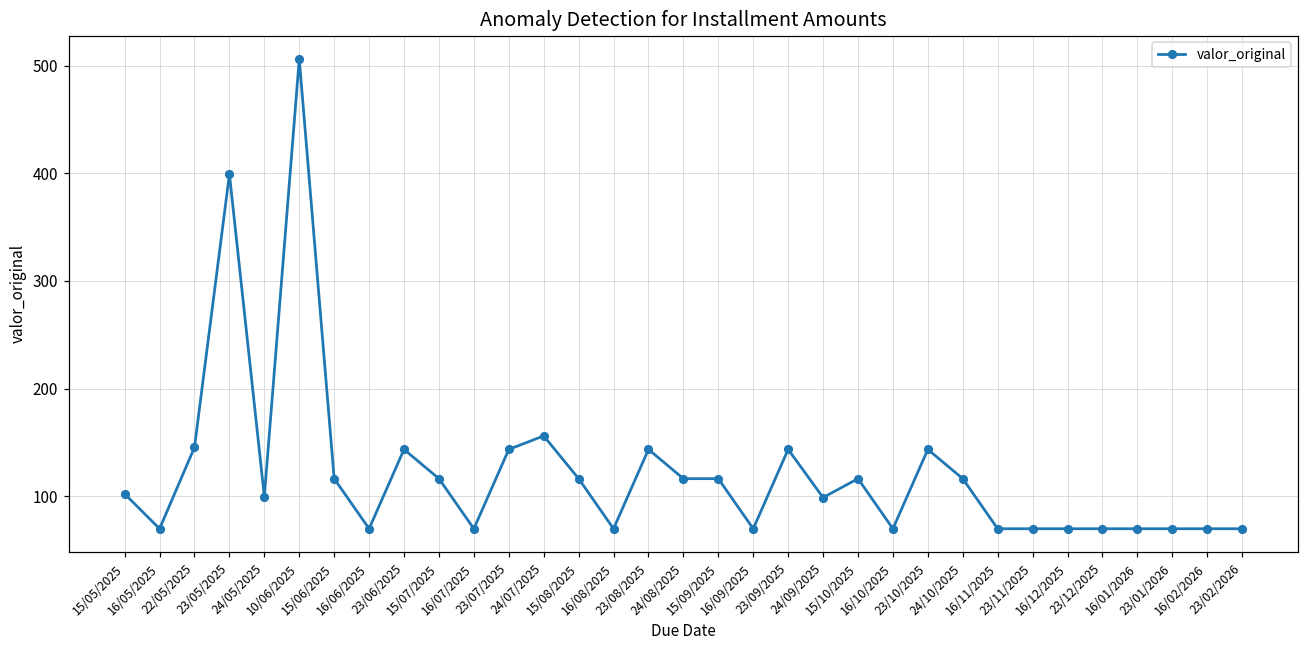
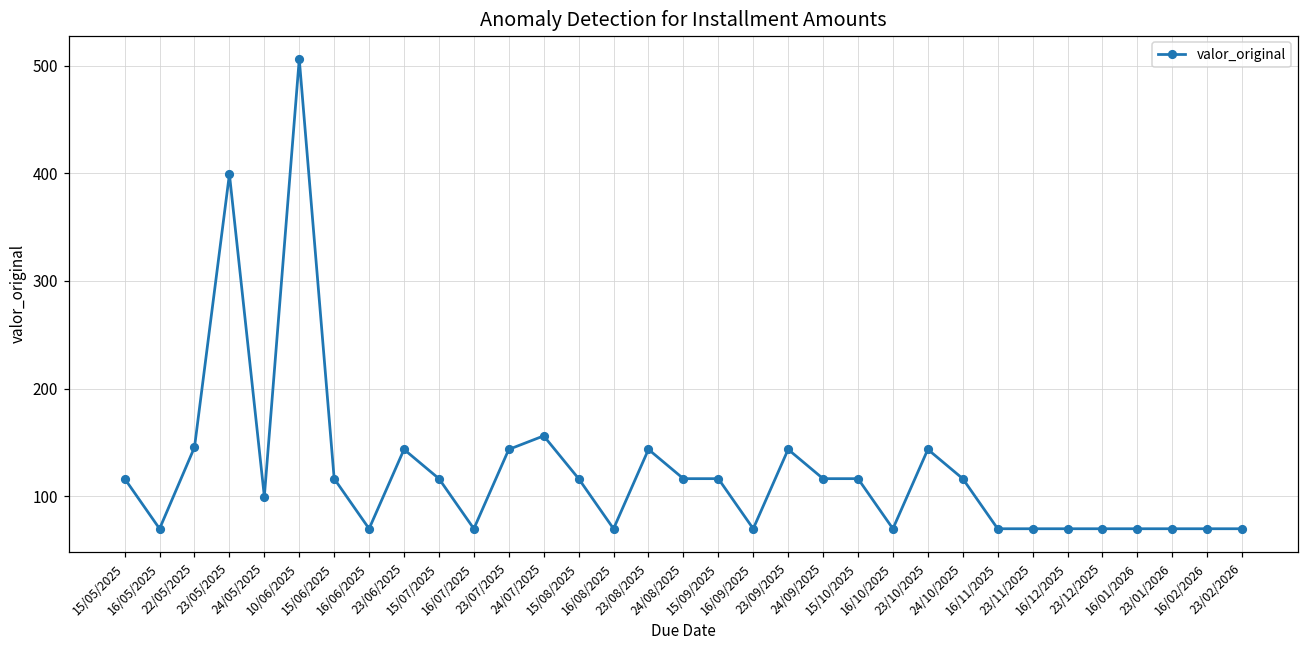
15/05/2025: 100 -> 120
24/09/2025: 100 -> 120
